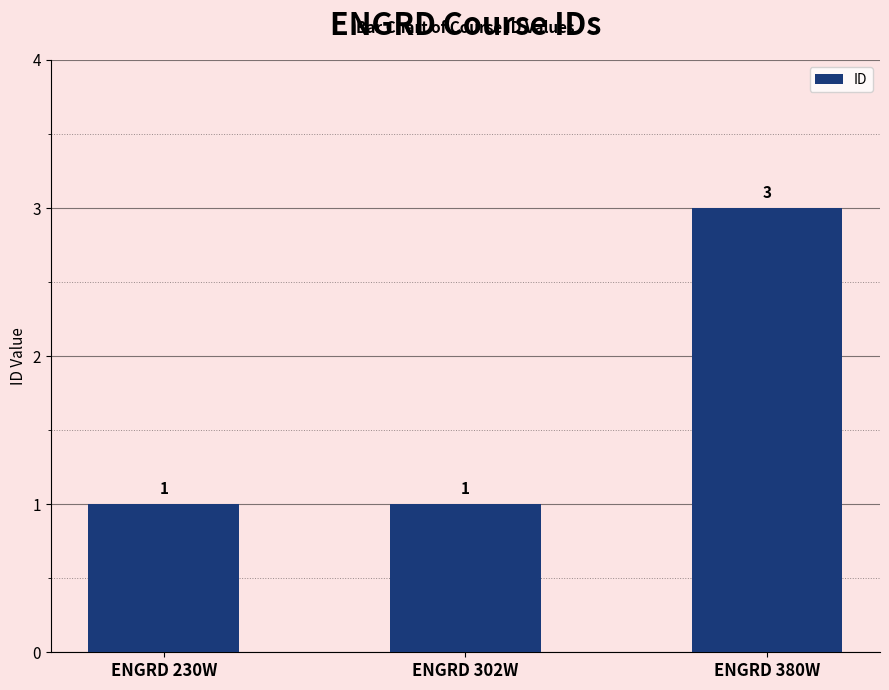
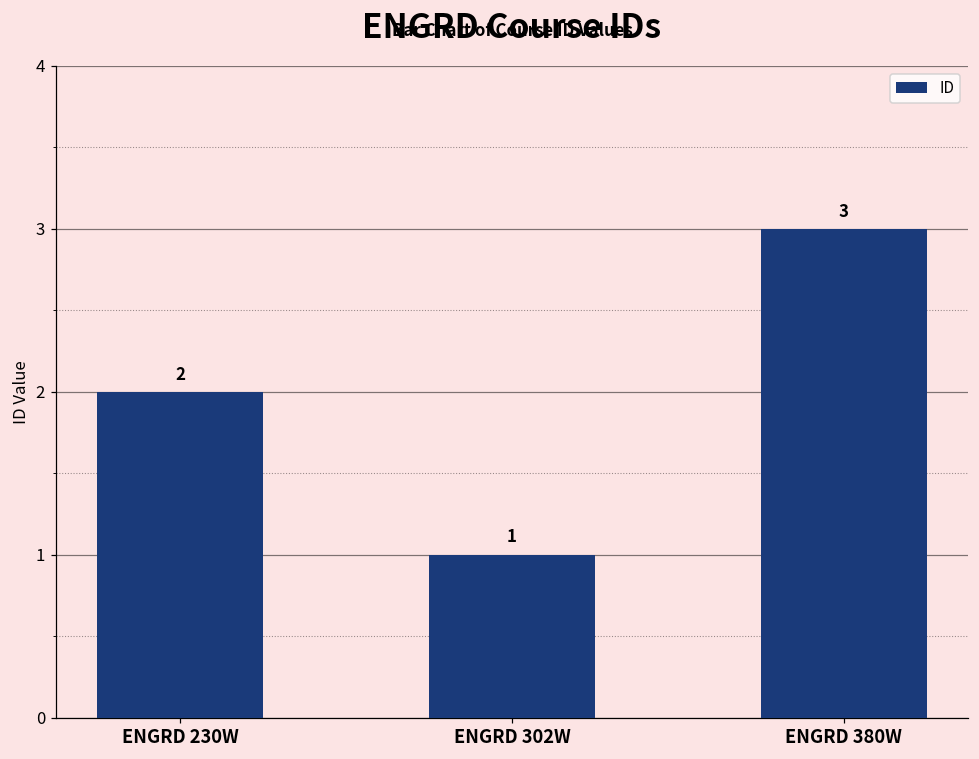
ENGRD 230W: 1 -> 2
